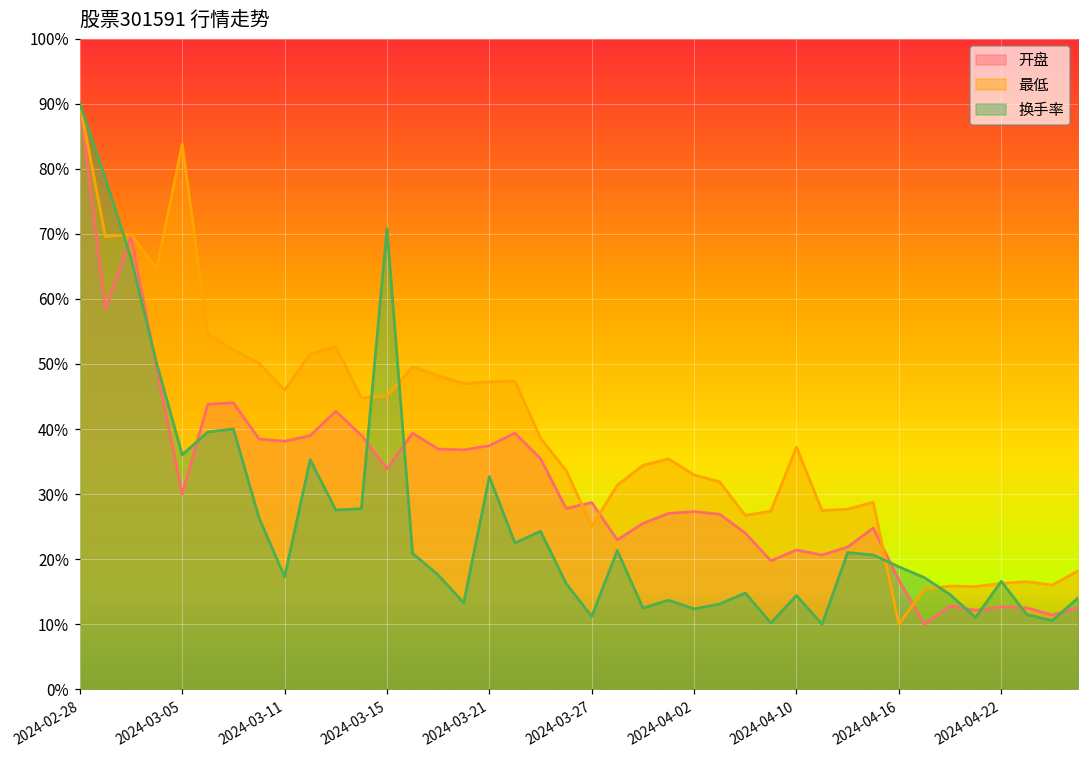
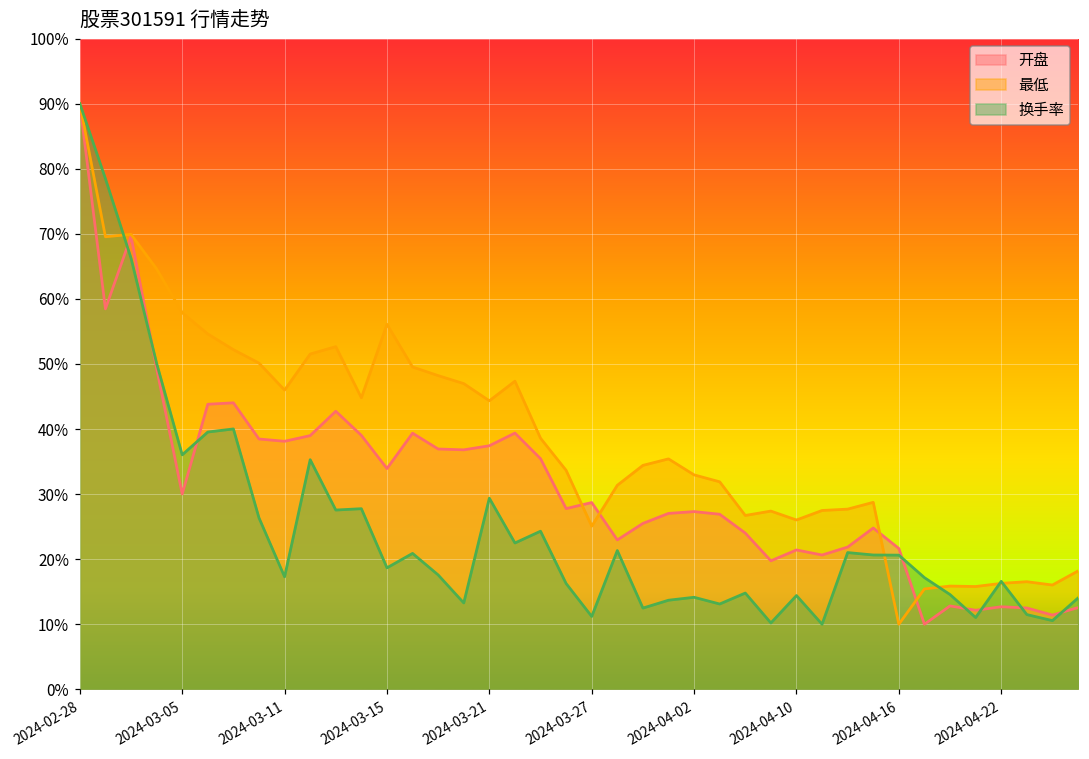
最低, 2024-03-05: 84% -> 58%
最低, 2024-03-15: 45% -> 56%
换手率, 2024-03-15: 71% -> 19%
最低, 2024-03-21: 47% -> 44%
换手率, 2024-03-21: 33% -> 29%
换手率, 2024-04-02: 12% -> 14%
最低, 2024-04-10: 37% -> 26%
开盘, 2024-04-16: 17% -> 22%
换手率, 2024-04-16: 19% -> 21%
